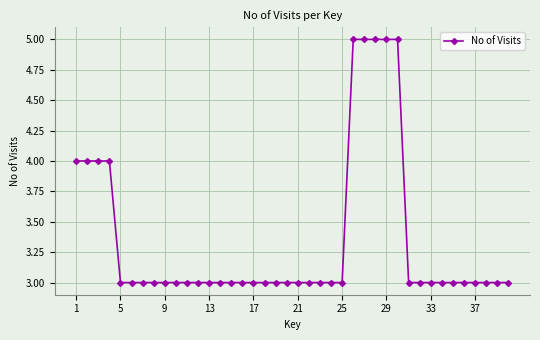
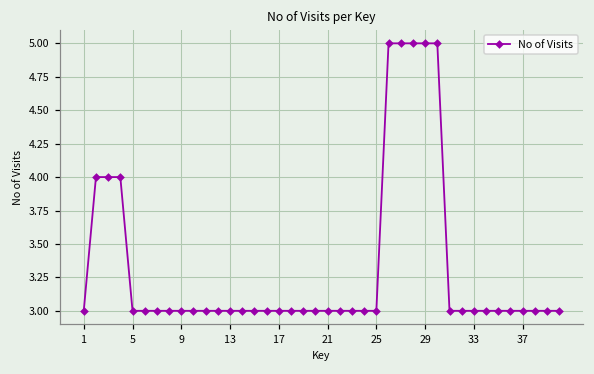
1: 4 -> 3
